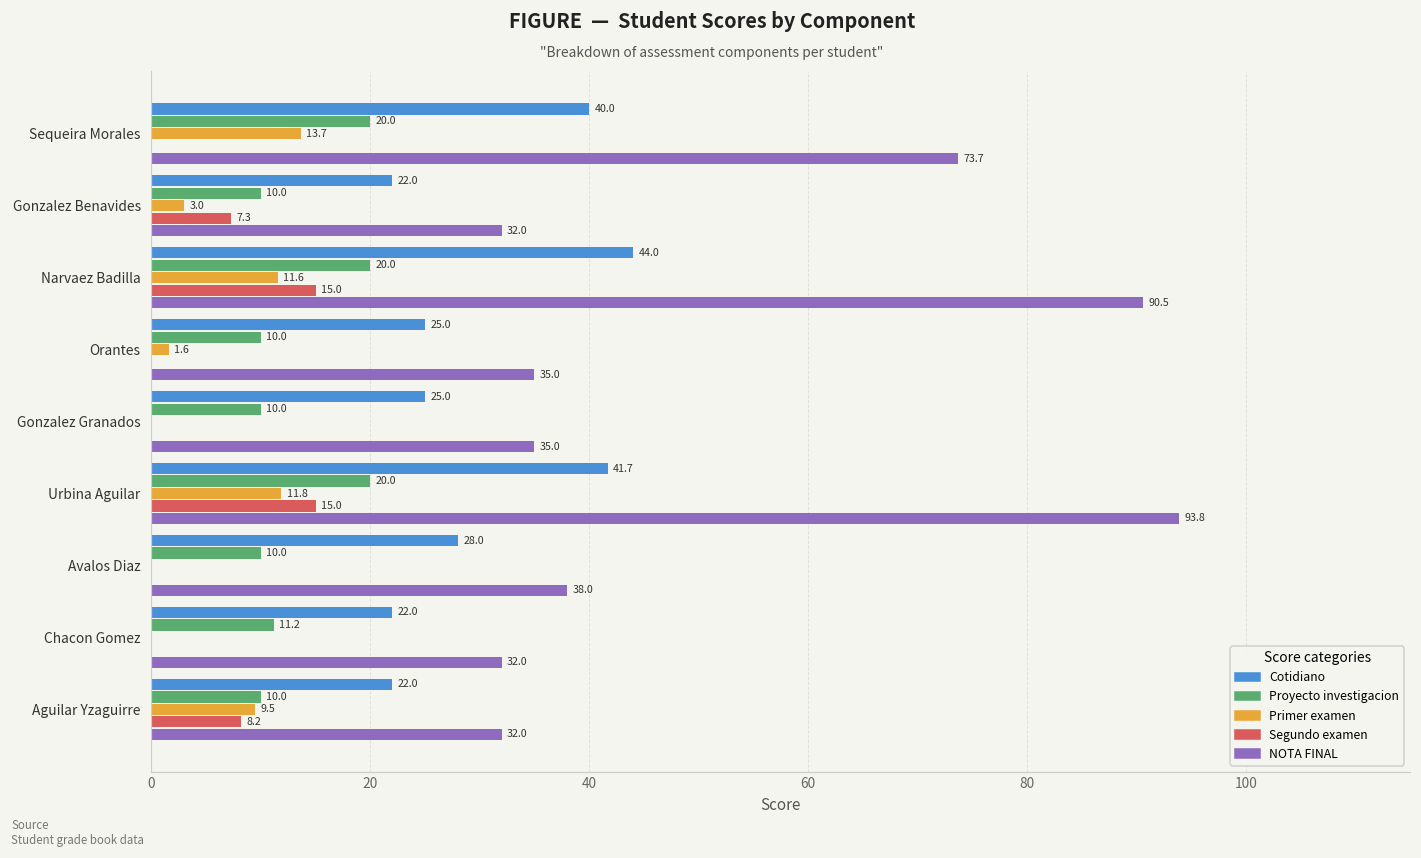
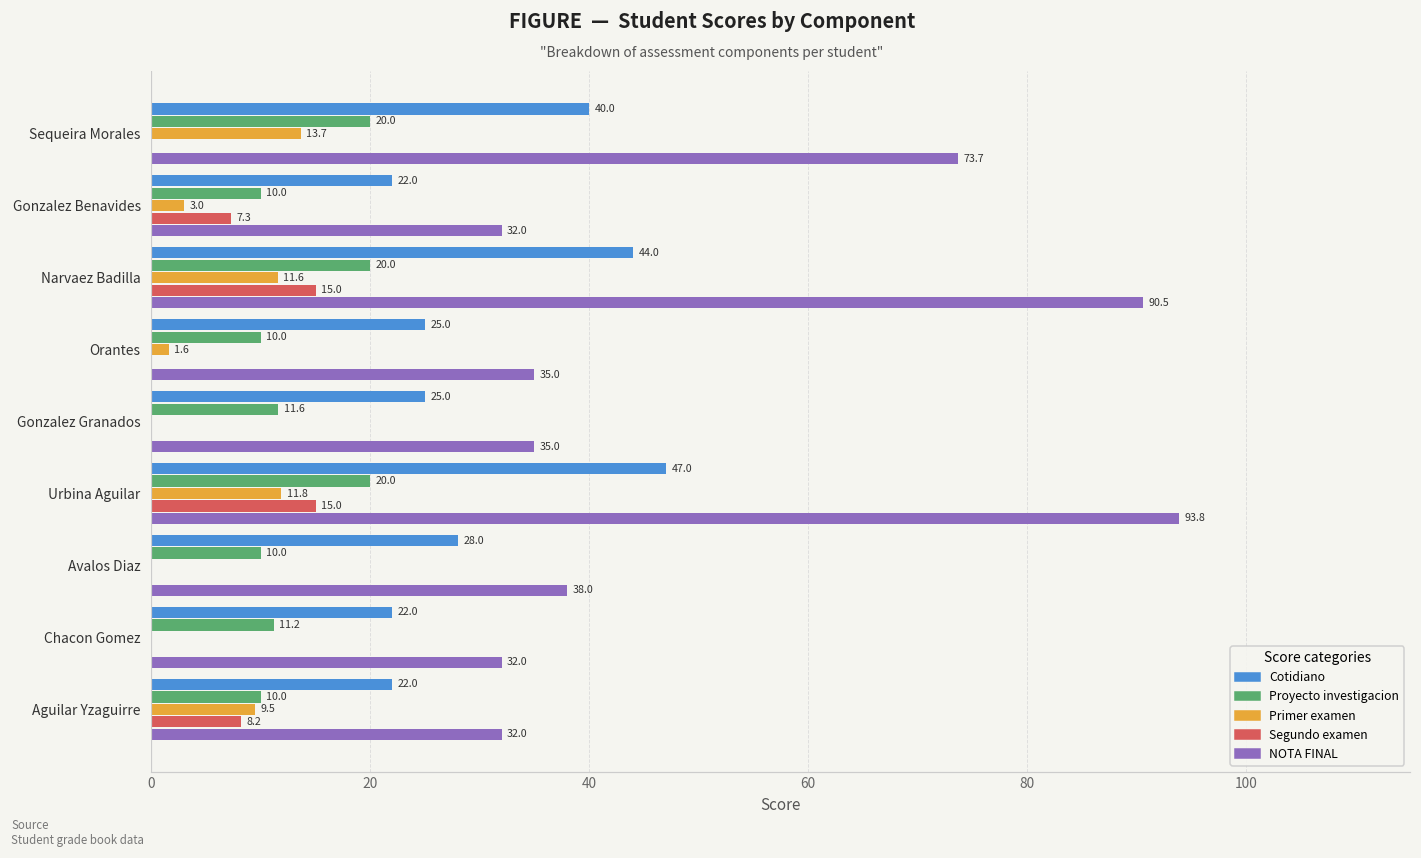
Proyecto investigacion, Gonzalez Granados: 10.0 -> 11.6
Cotidiano, Urbina Aguilar: 41.7 -> 47.0
